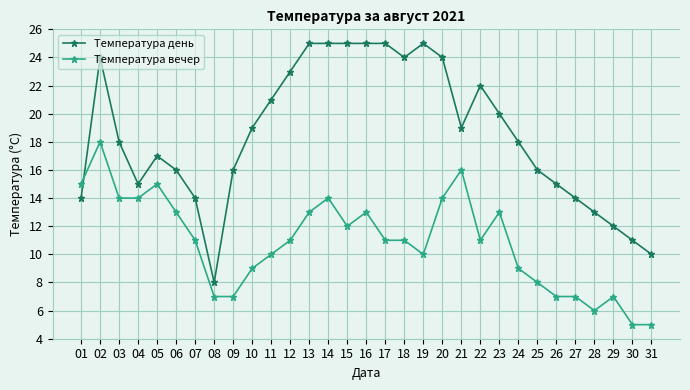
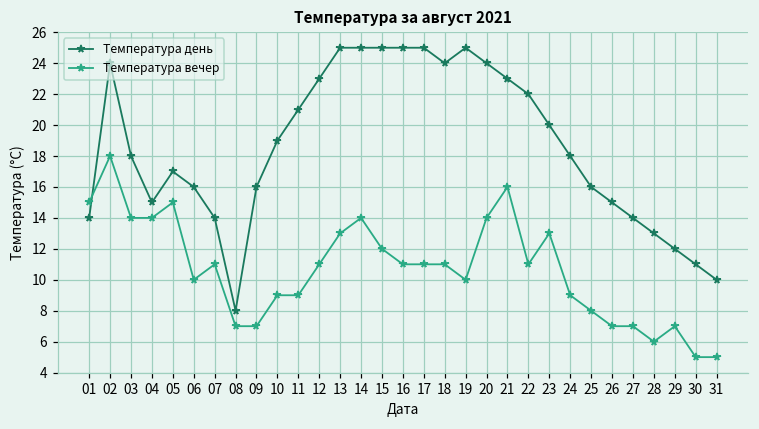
Температура вечер, 06: 13 -> 10
Температура вечер, 11: 10 -> 9
Температура вечер, 16: 13 -> 11
Температура день, 21: 19 -> 23
